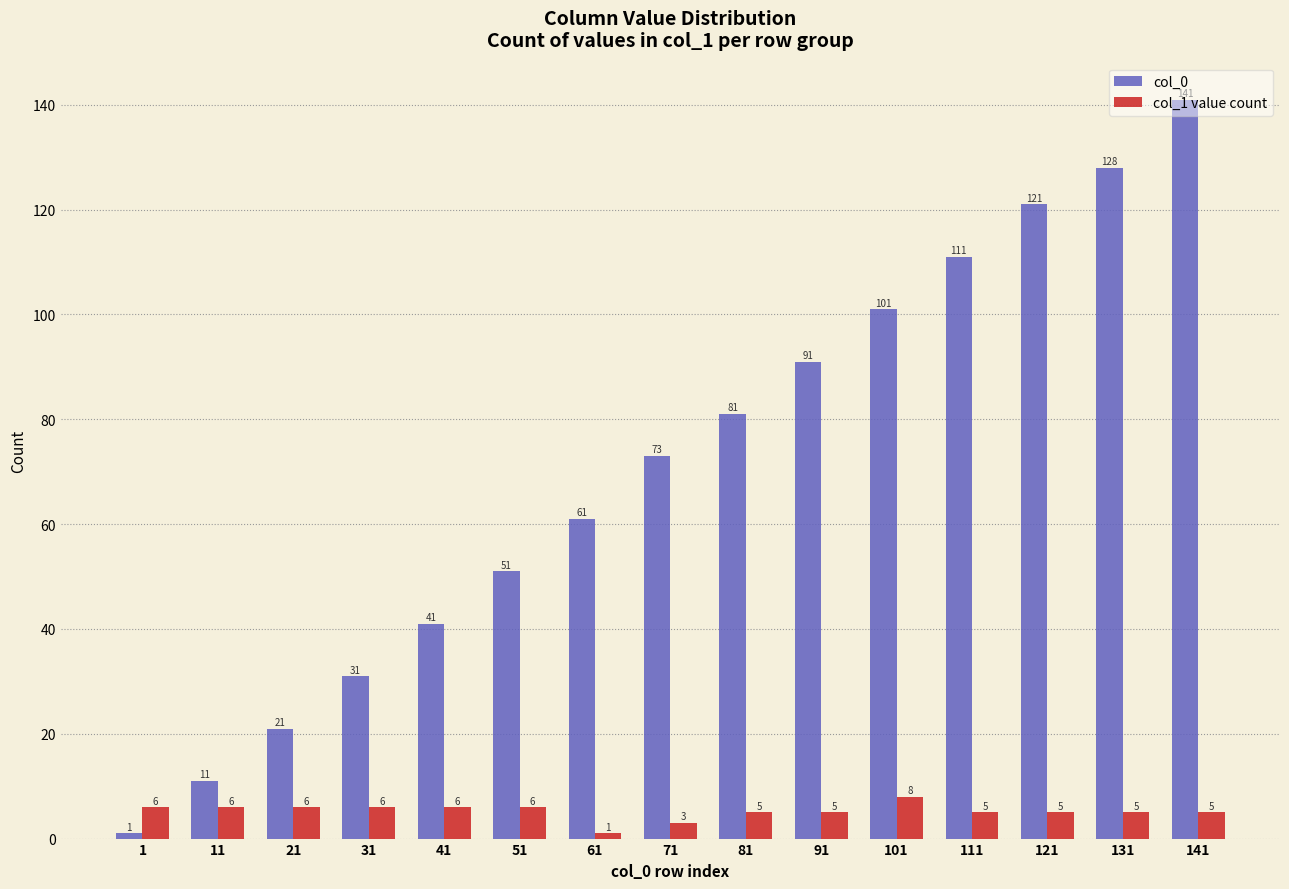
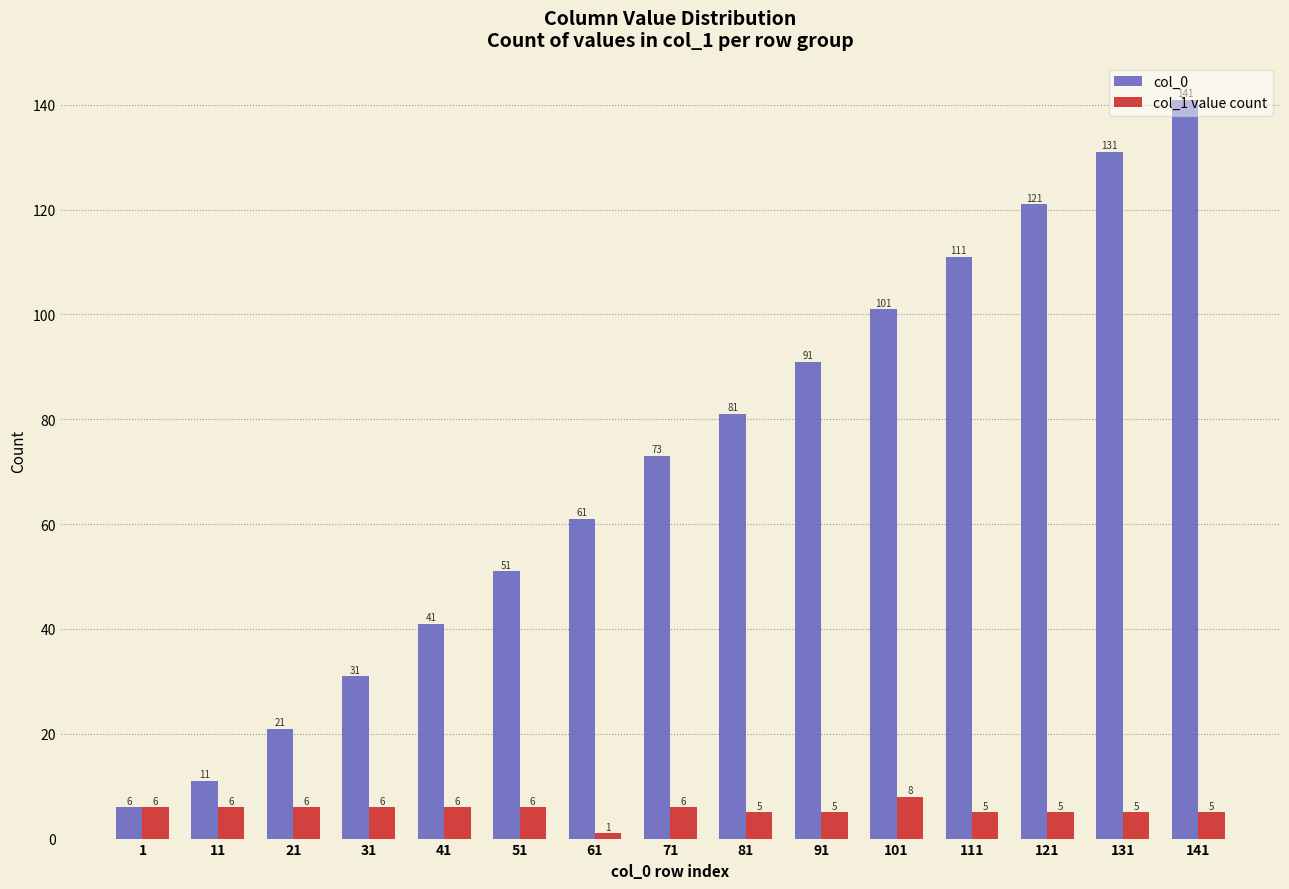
col_0, 1: 1 -> 6
col_1 value count, 71: 3 -> 6
col_0, 131: 128 -> 131
